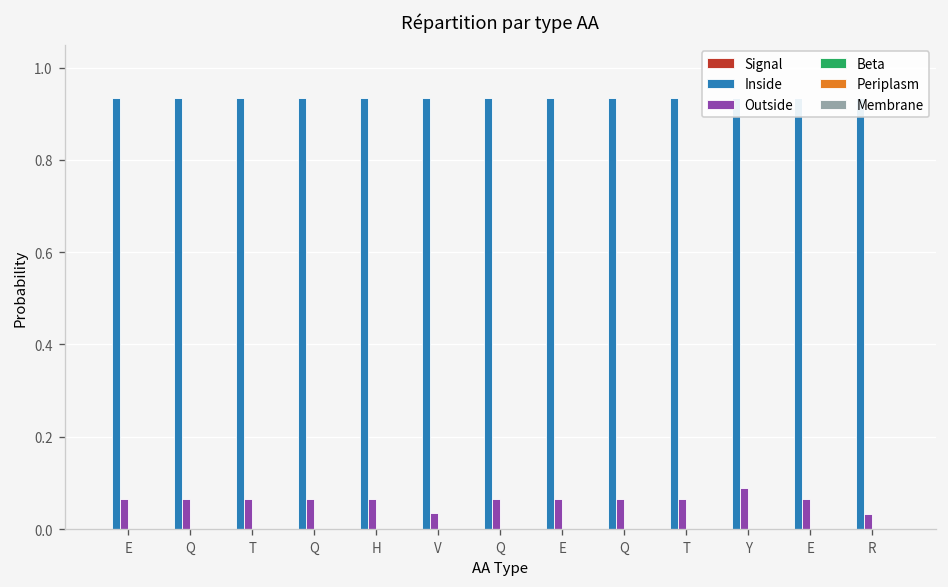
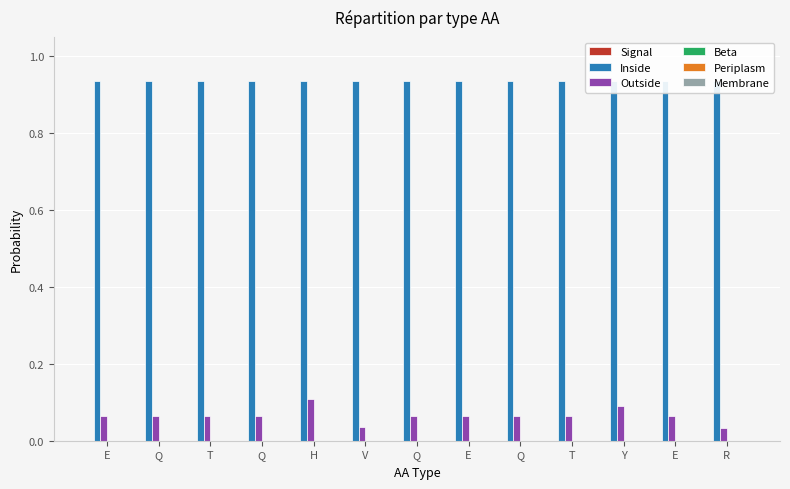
Outside, H: 0.06 -> 0.11
